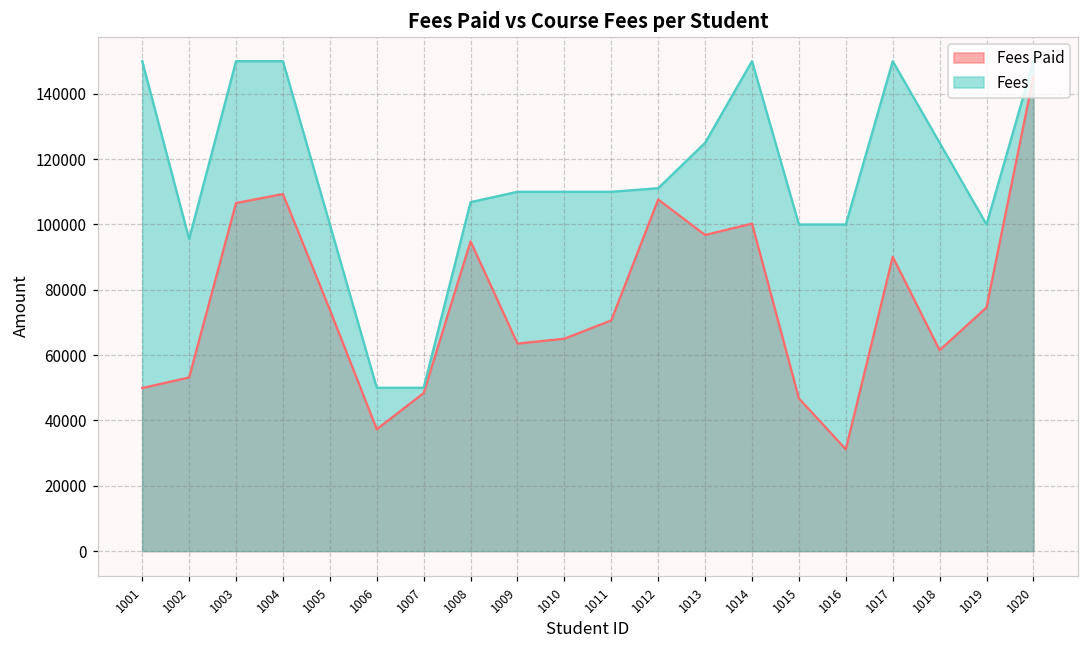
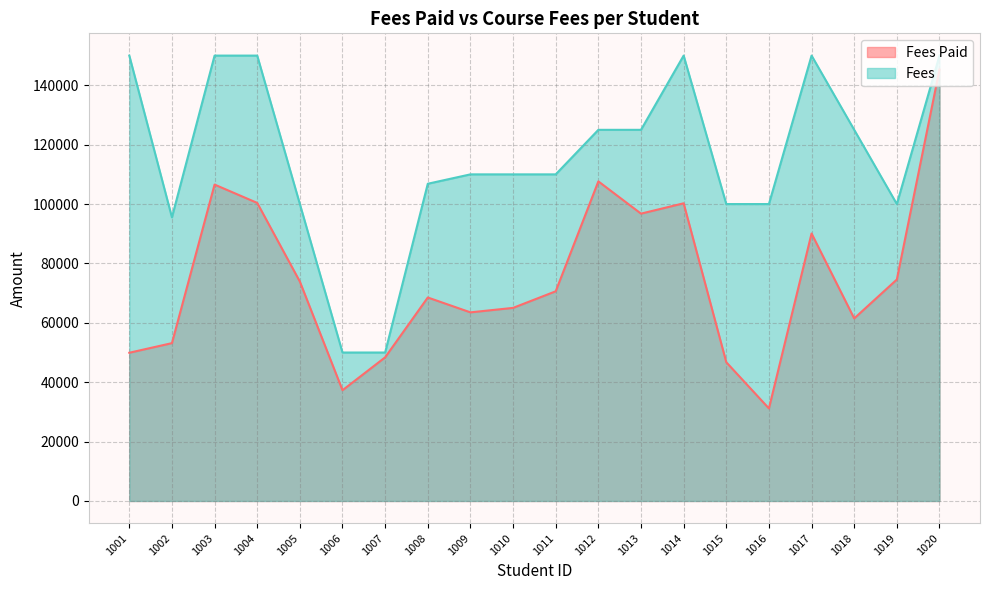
Fees Paid, 1004: 109000 -> 100000
Fees Paid, 1008: 95000 -> 69000
Fees, 1012: 111000 -> 125000
